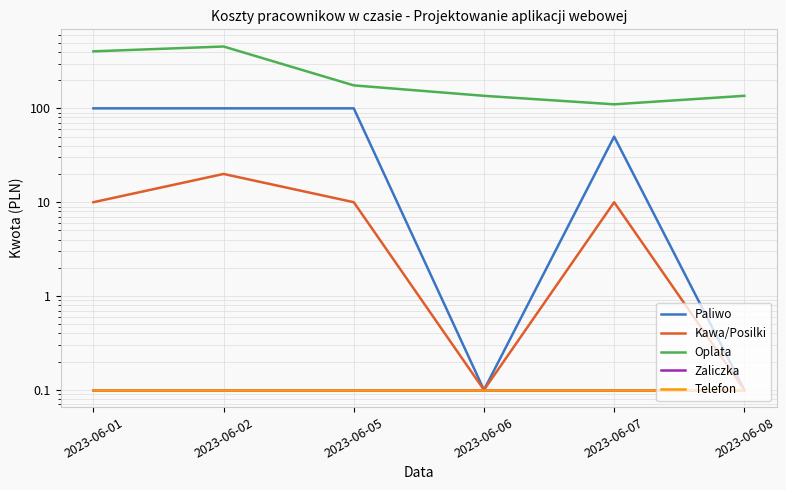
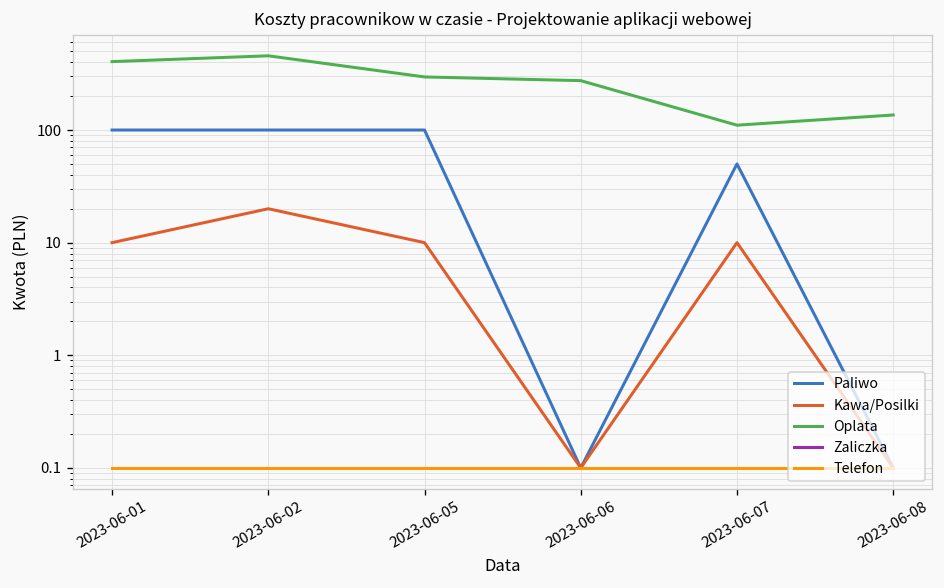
Oplata, 2023-06-05: 180 -> 300
Oplata, 2023-06-06: 140 -> 270
